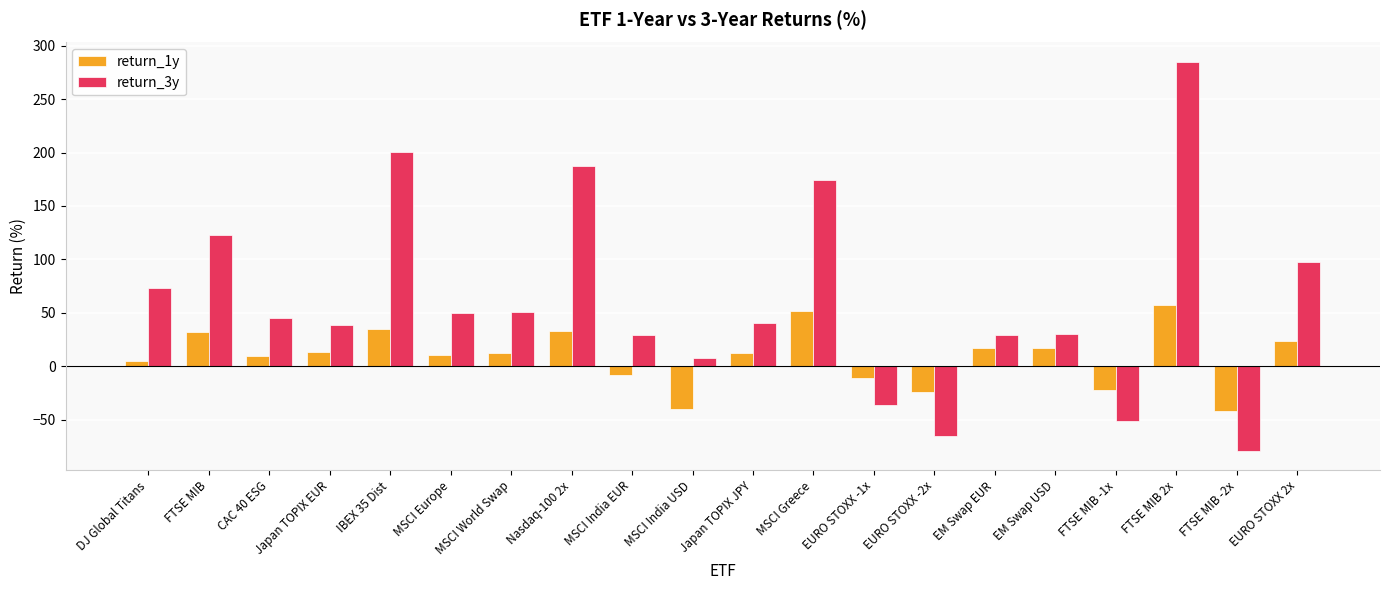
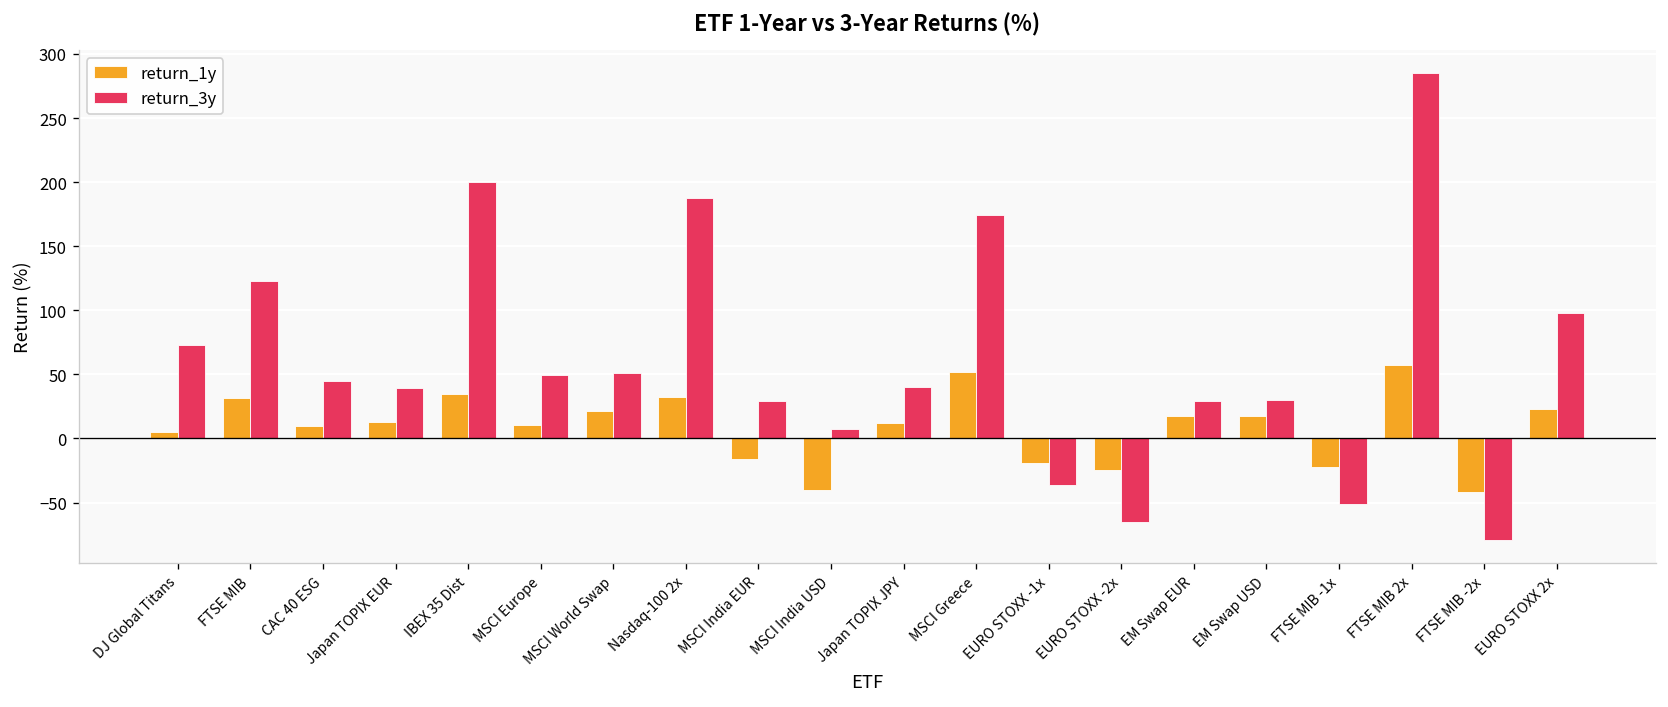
return_1y, MSCI World Swap: 12 -> 22
return_1y, MSCI India EUR: -8 -> -16
return_1y, EURO STOXX -1x: -11 -> -19
